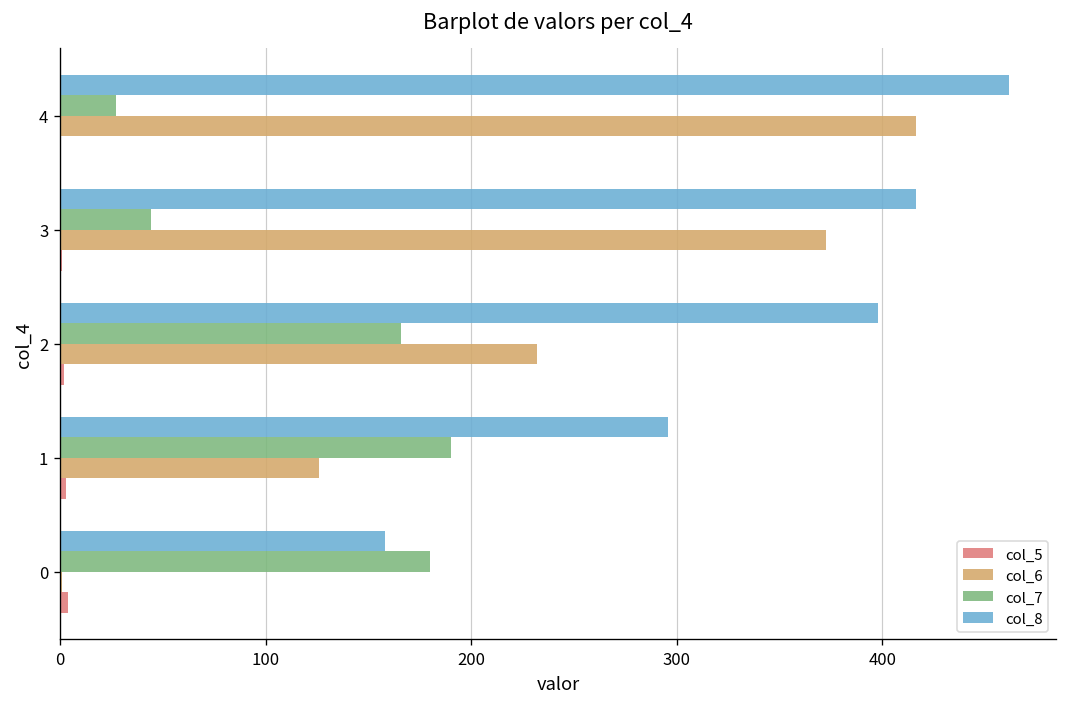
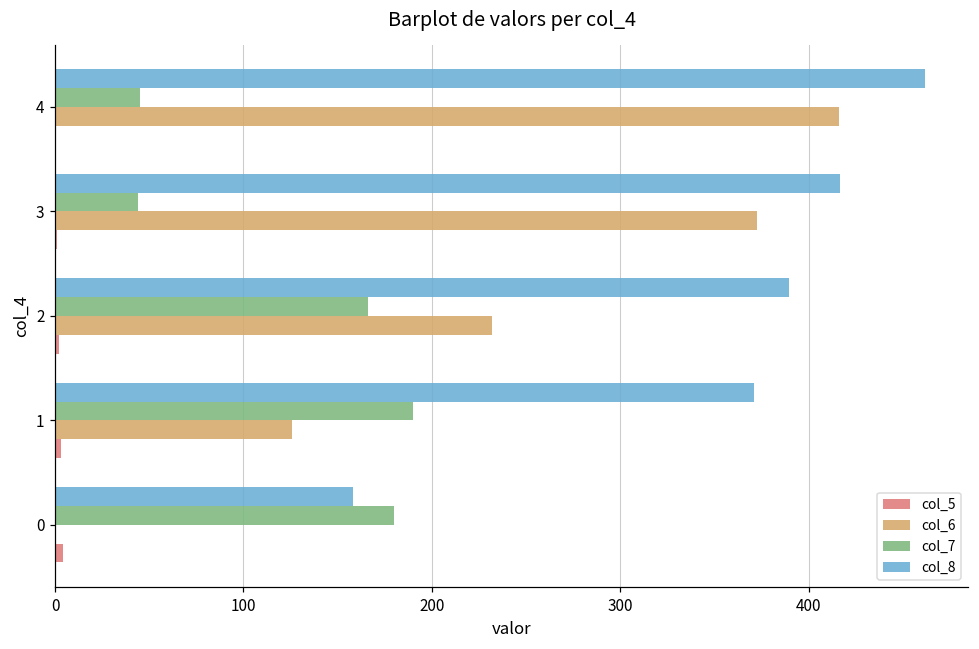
col_7, 4: 27 -> 45
col_8, 2: 398 -> 389
col_8, 1: 296 -> 371
